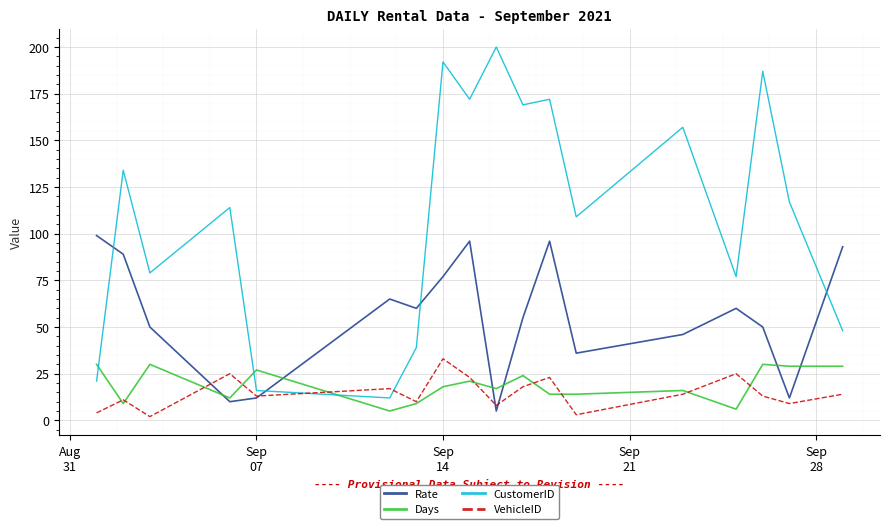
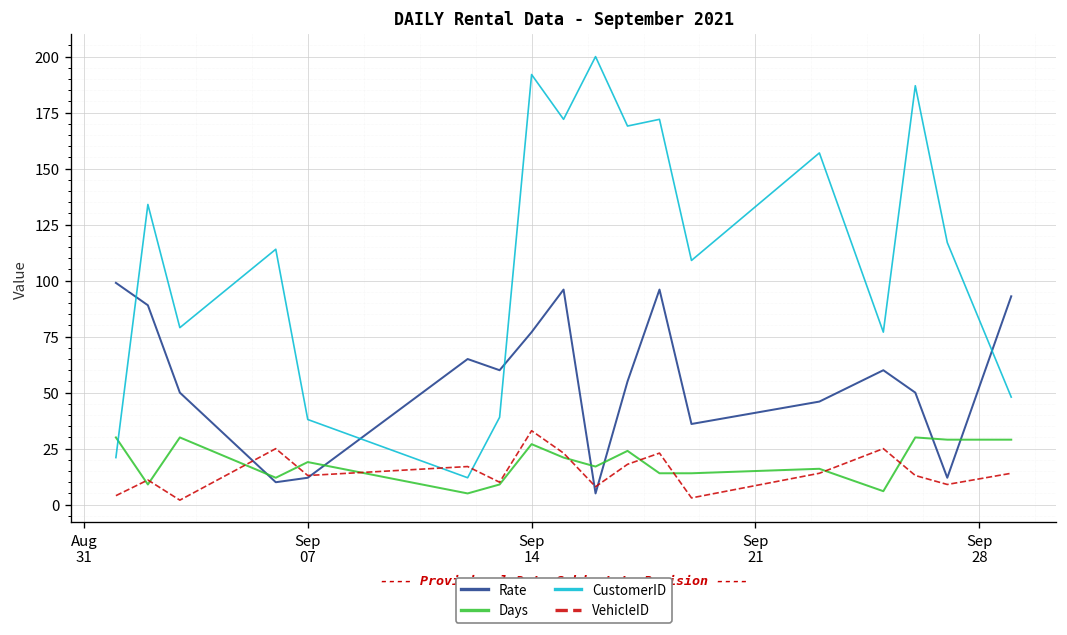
Days, Sep 07: 27 -> 19
CustomerID, Sep 07: 16 -> 38
Days, Sep 14: 18 -> 27
